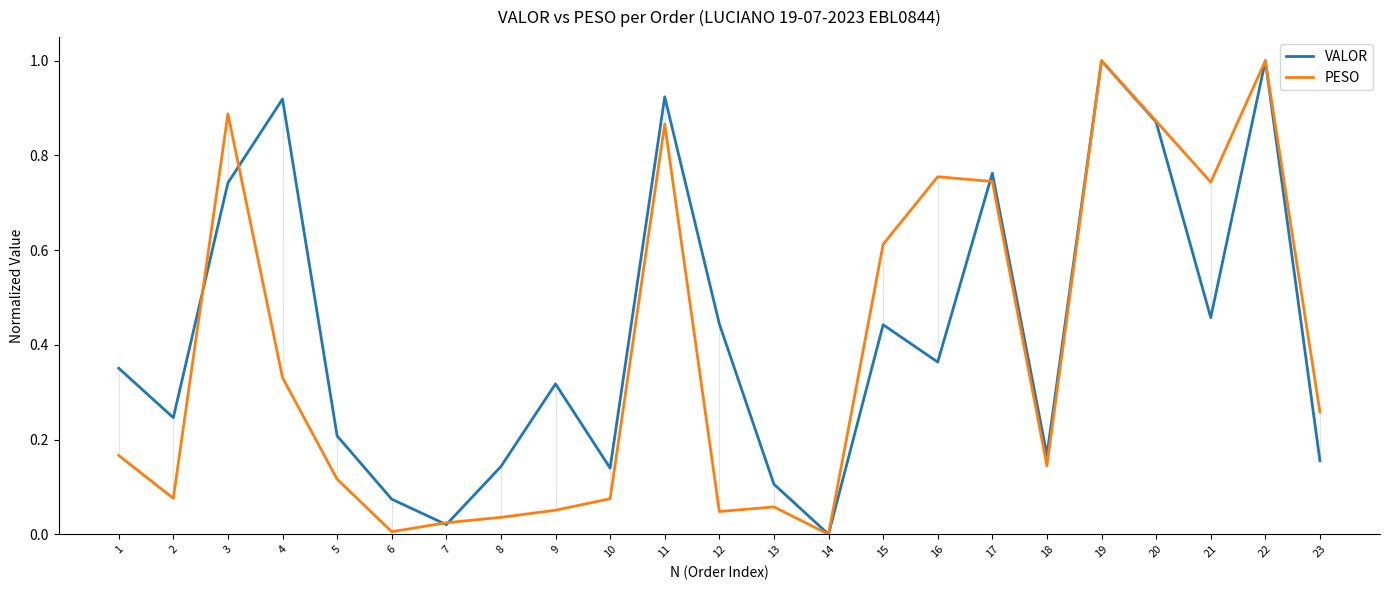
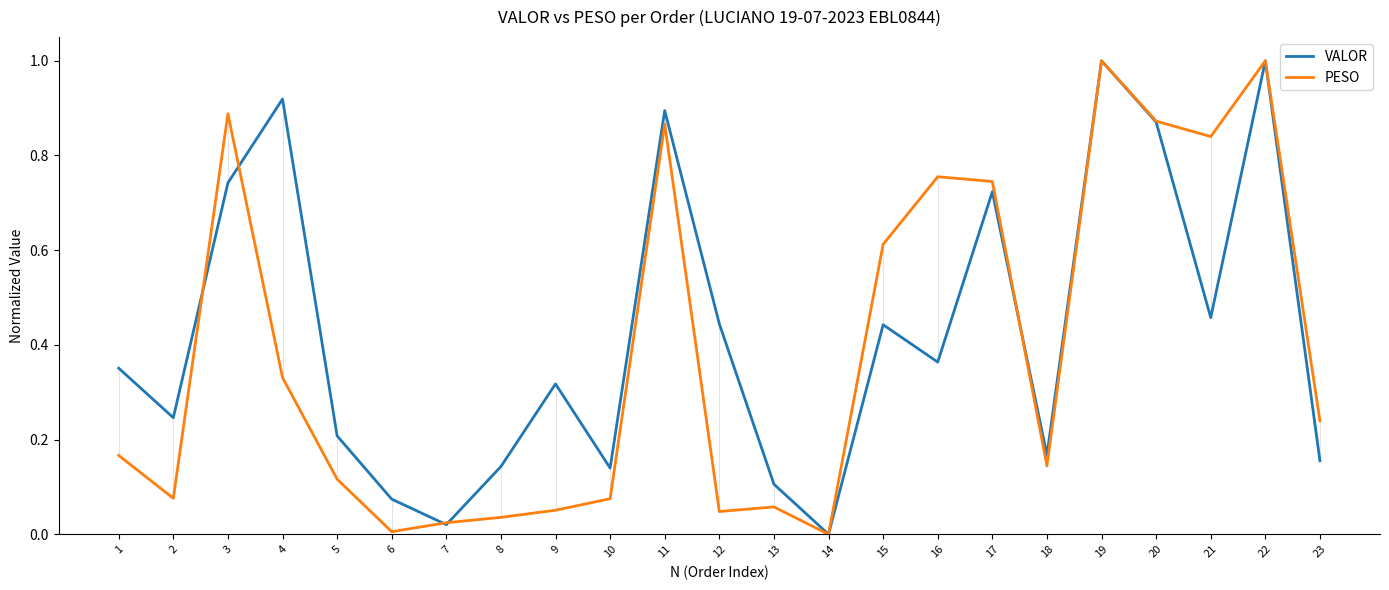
VALOR, 11: 0.92 -> 0.89
VALOR, 17: 0.76 -> 0.72
PESO, 21: 0.74 -> 0.84
PESO, 23: 0.26 -> 0.24
